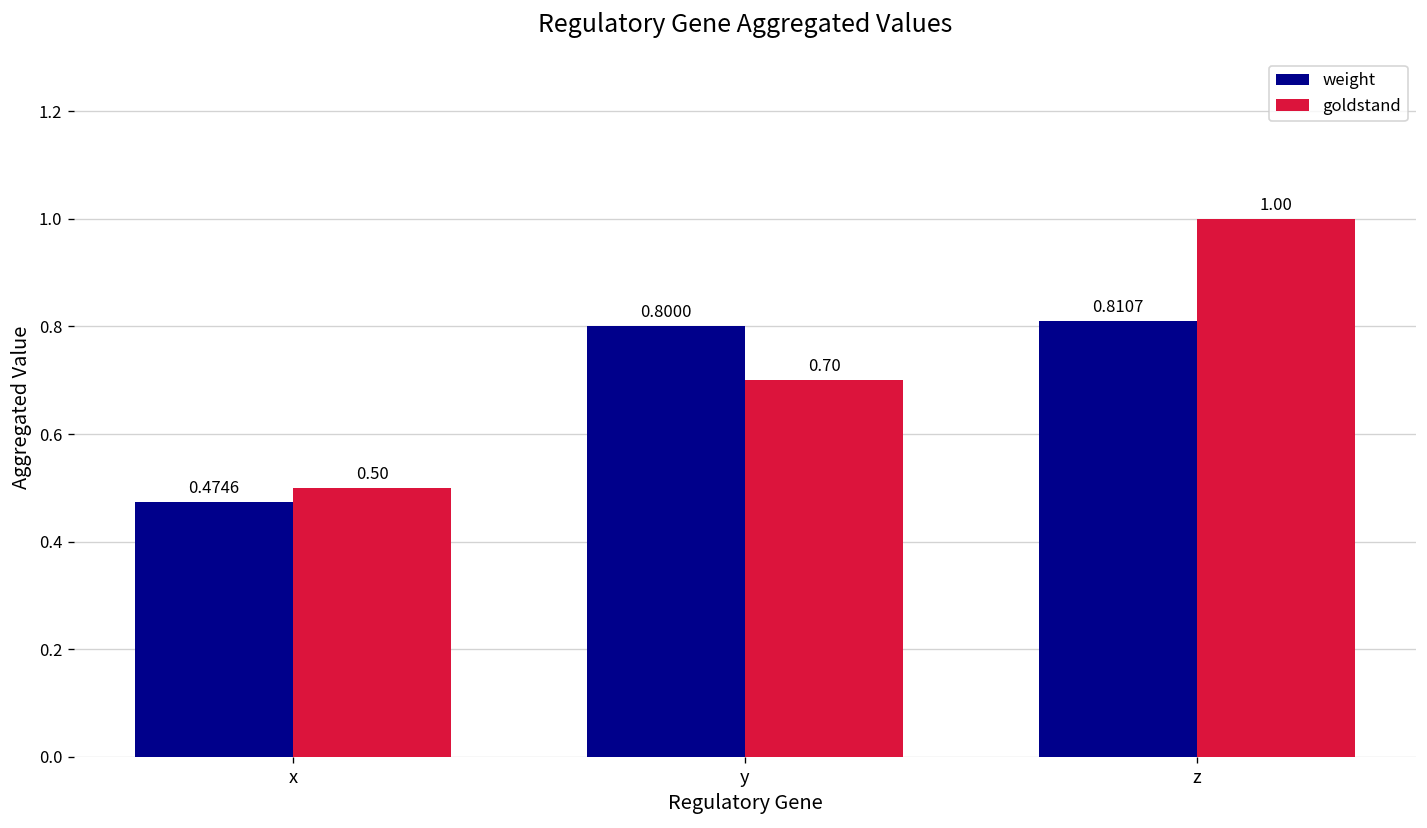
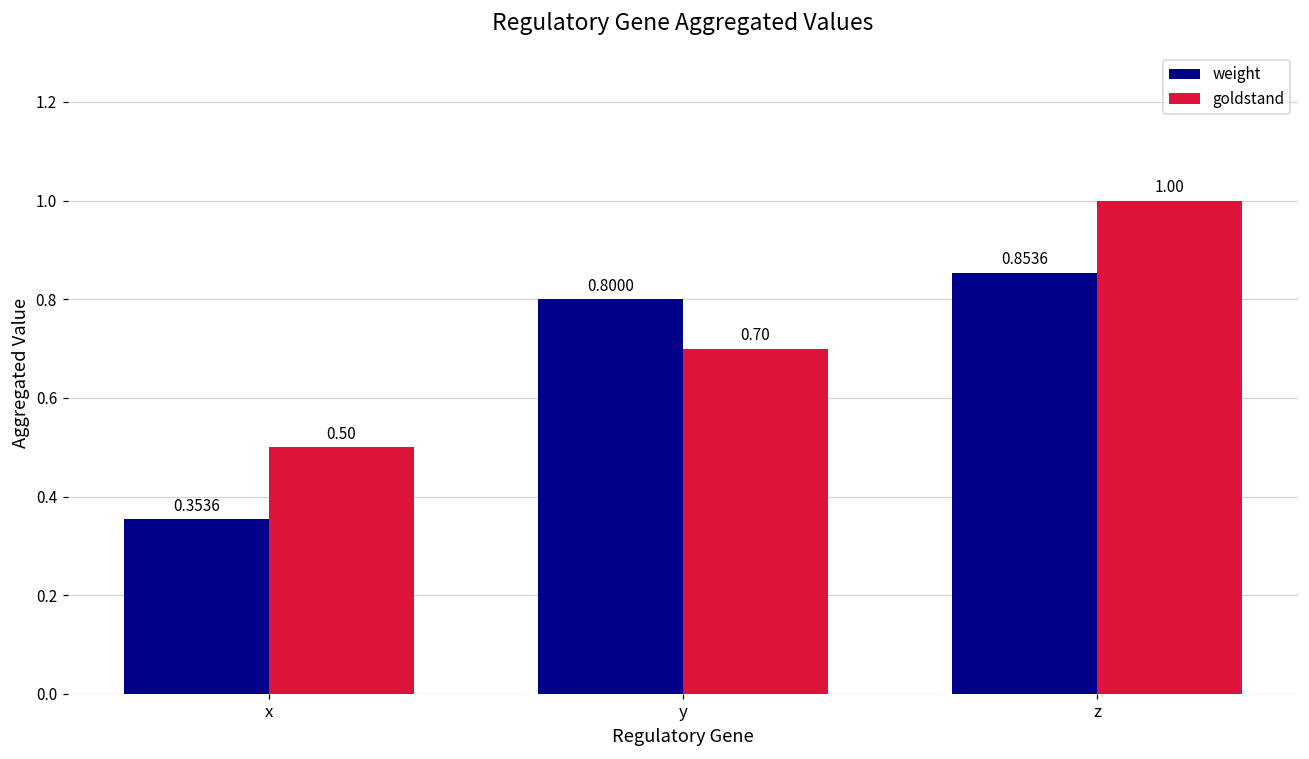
weight, x: 0.4746 -> 0.3536
weight, z: 0.8107 -> 0.8536
